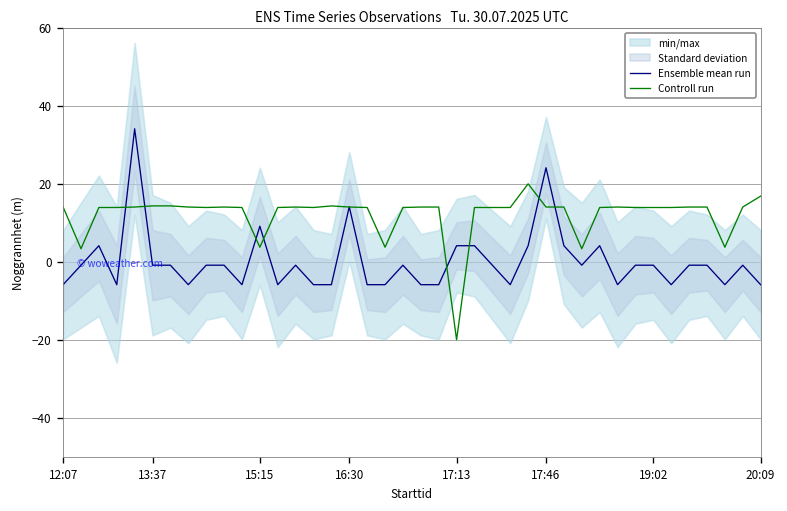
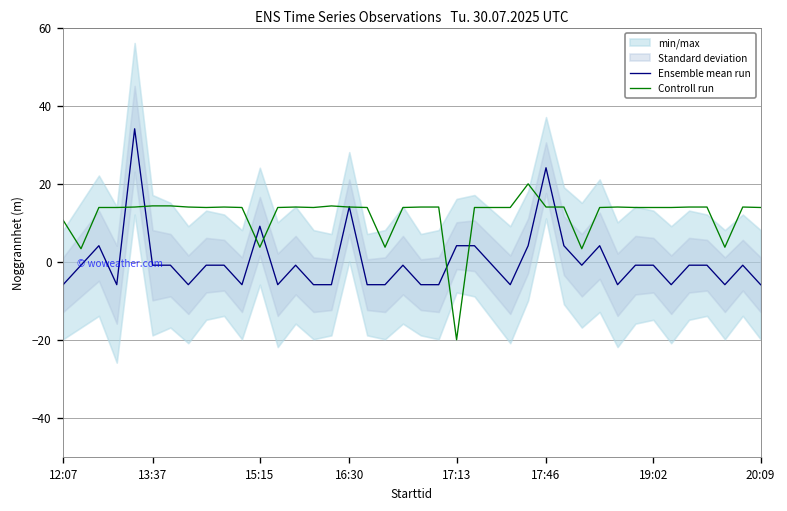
Controll run, 12:07: 14 -> 11
Controll run, 20:09: 17 -> 14
